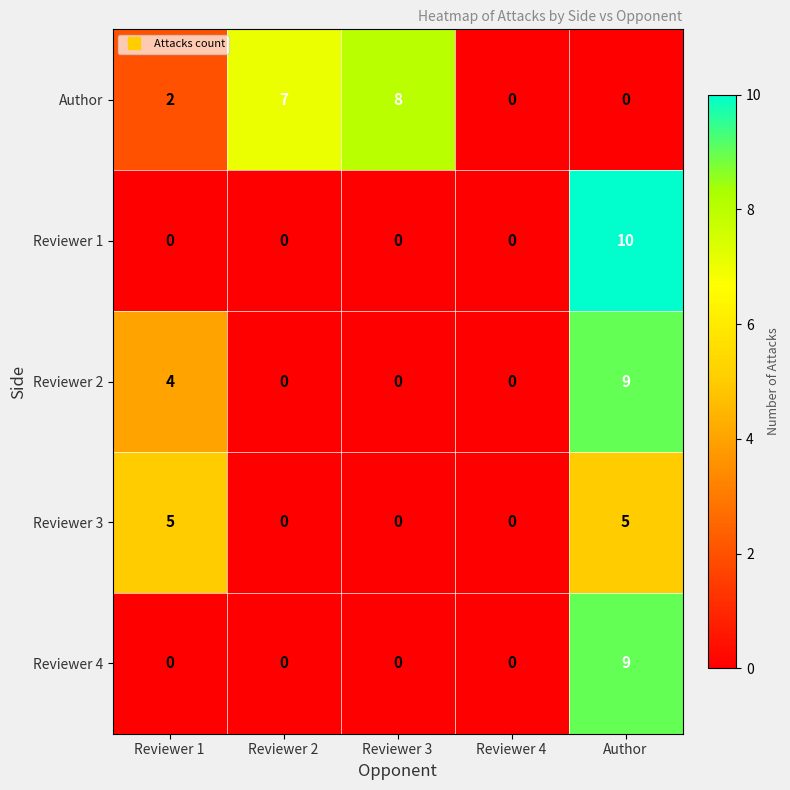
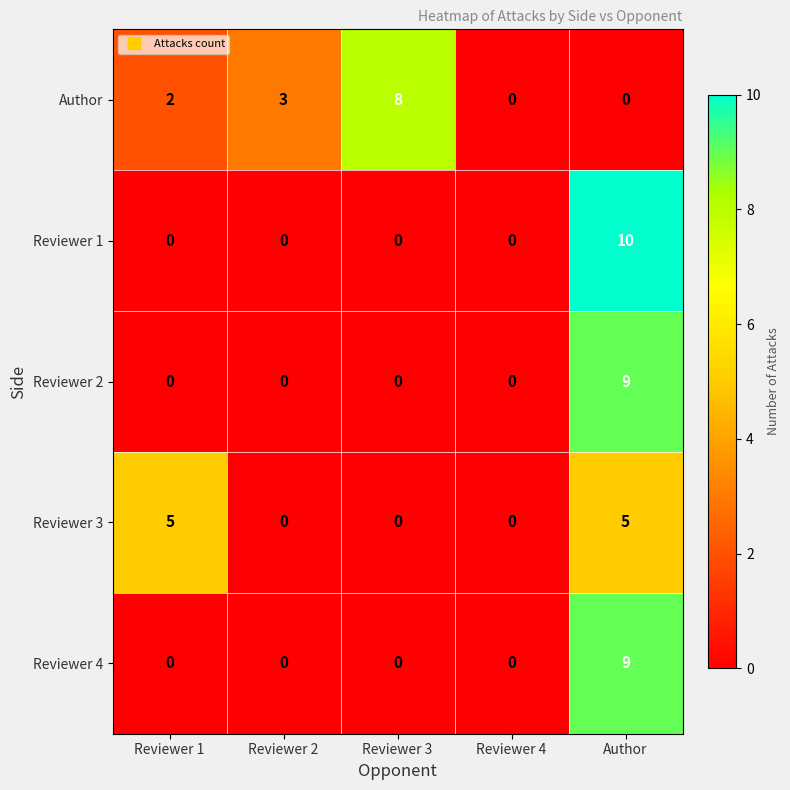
Author, Reviewer 2: 7 -> 3
Reviewer 2, Reviewer 1: 4 -> 0
